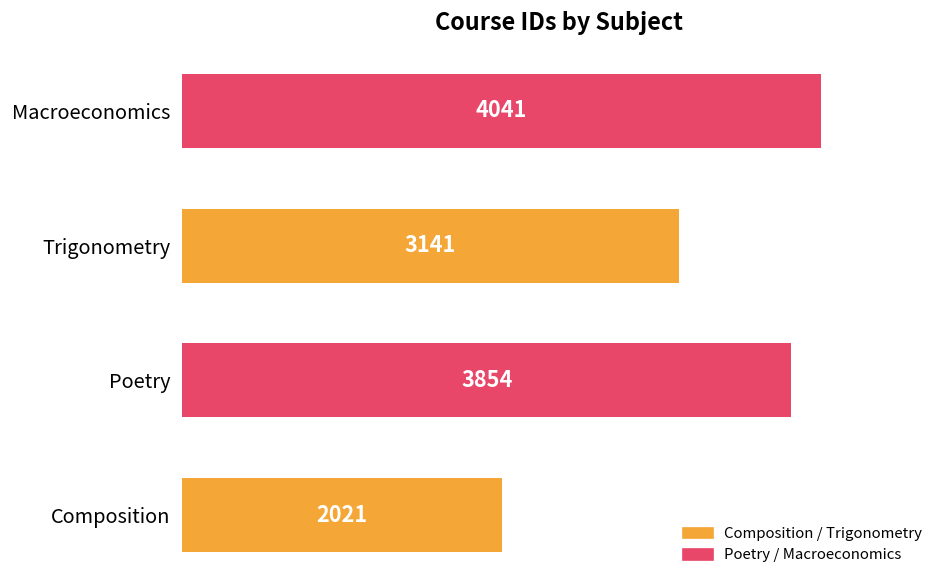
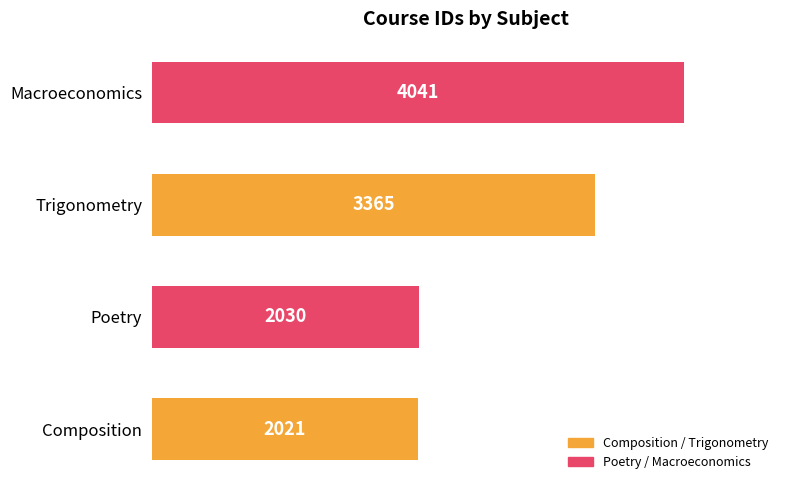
Trigonometry: 3141 -> 3365
Poetry: 3854 -> 2030
